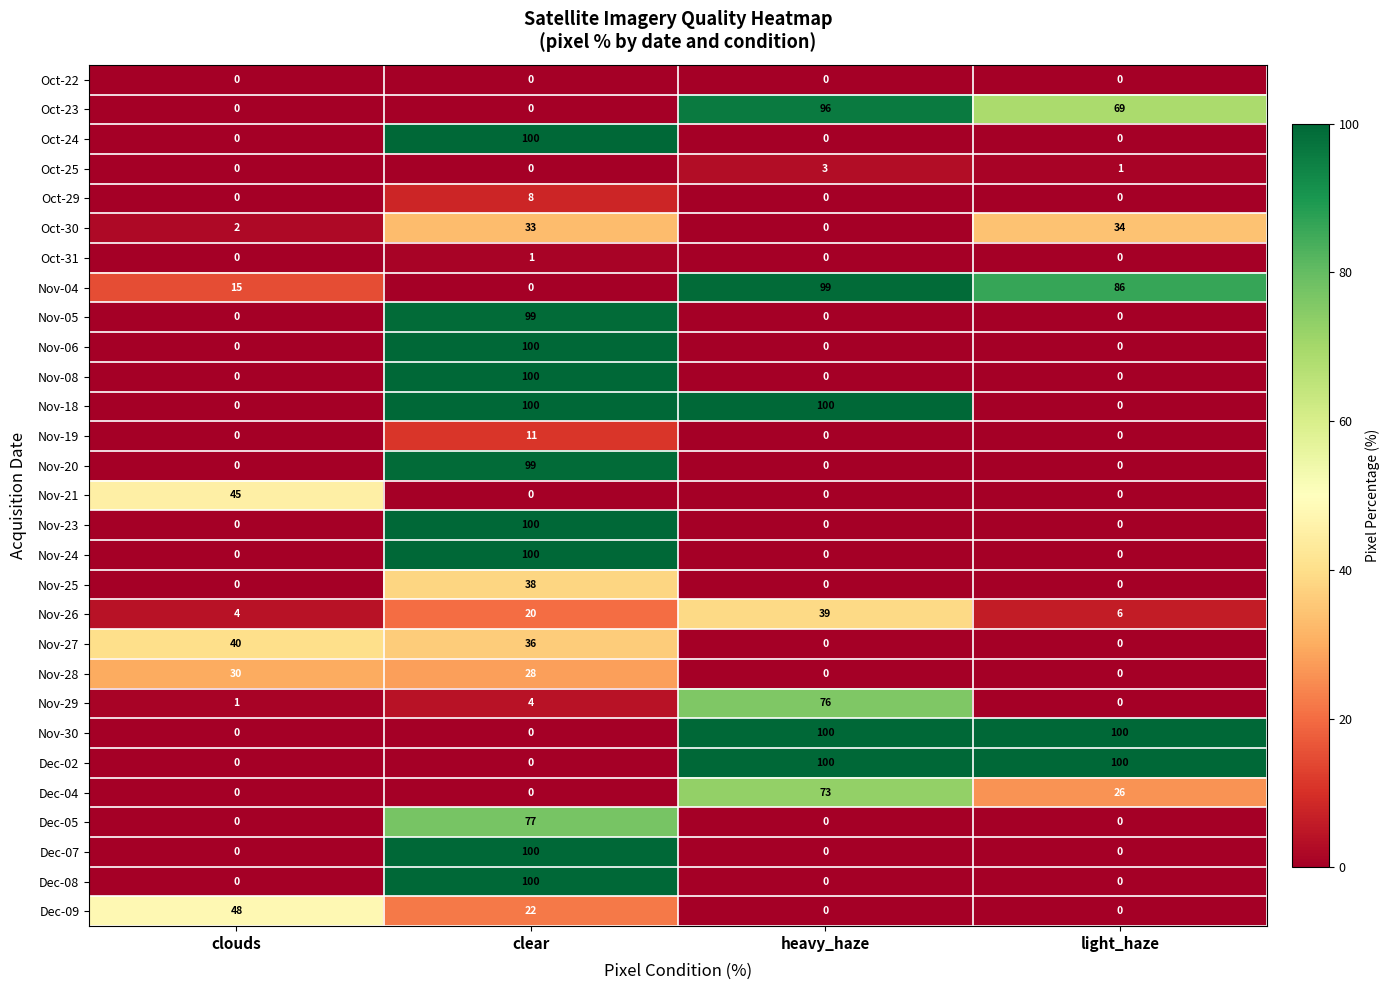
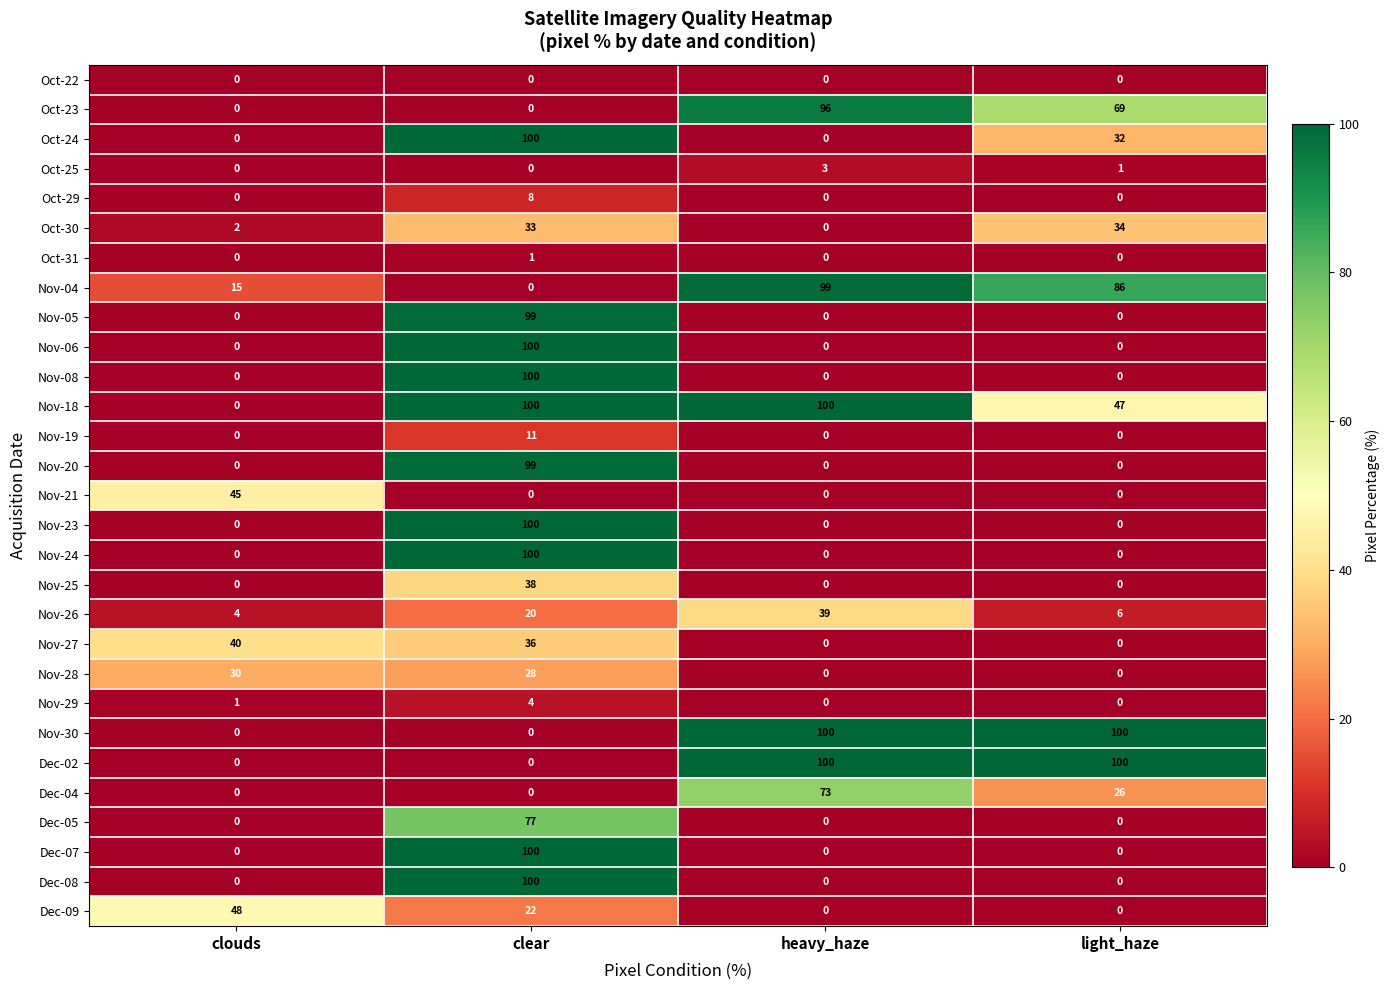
Oct-24, light_haze: 0 -> 32
Nov-18, light_haze: 0 -> 47
Nov-29, heavy_haze: 76 -> 0
